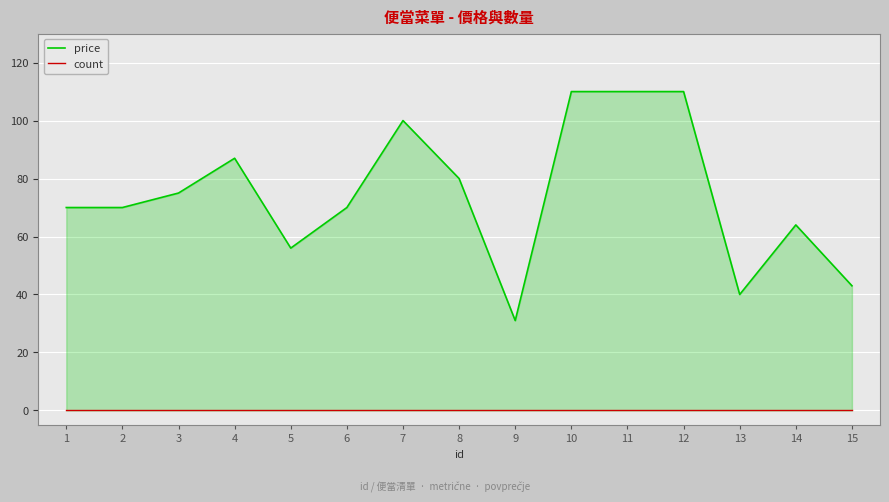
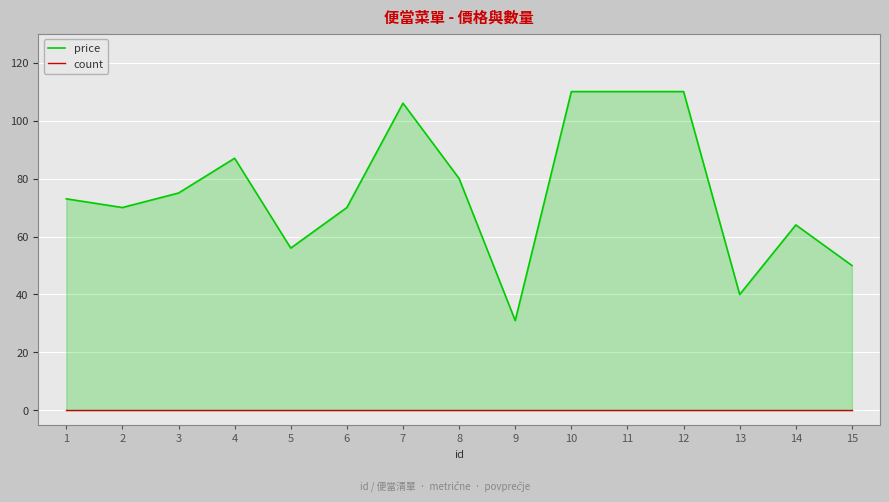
price, 1: 70 -> 73
price, 7: 100 -> 106
price, 15: 43 -> 50
